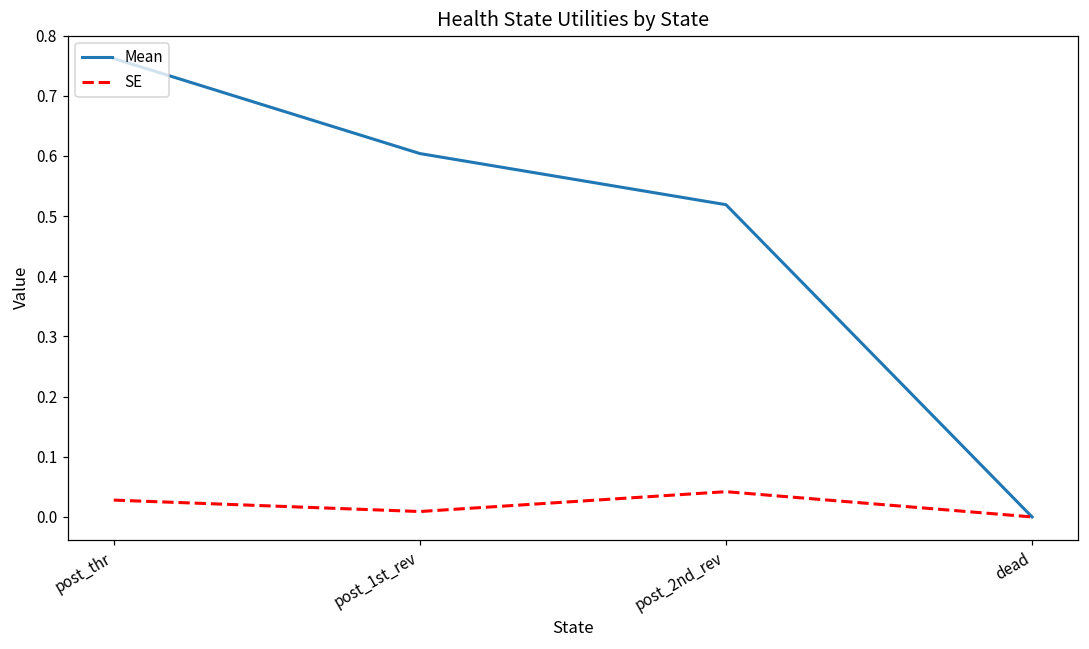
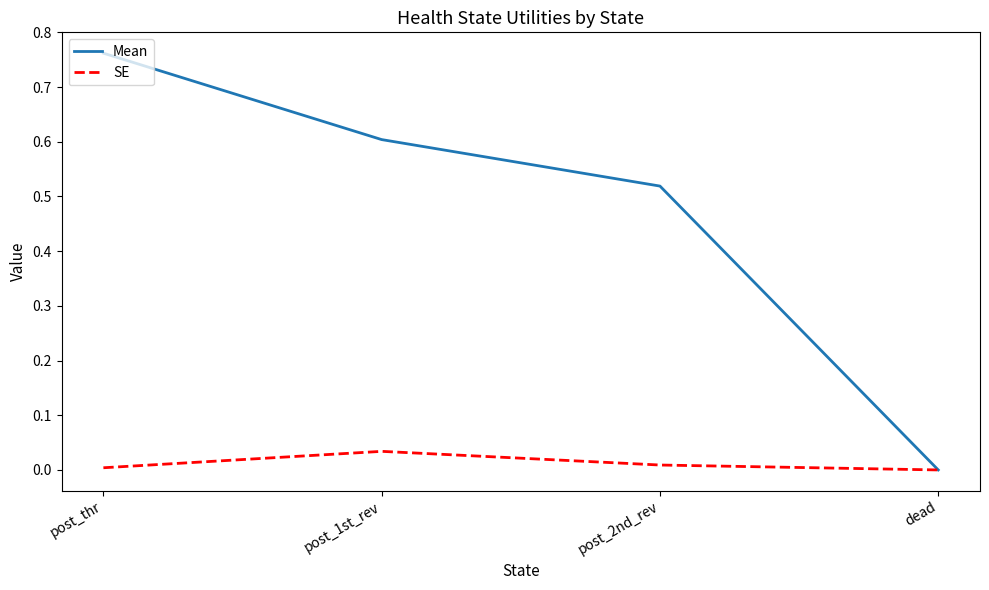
SE, post_thr: 0.03 -> 0.00
SE, post_1st_rev: 0.01 -> 0.03
SE, post_2nd_rev: 0.04 -> 0.01
